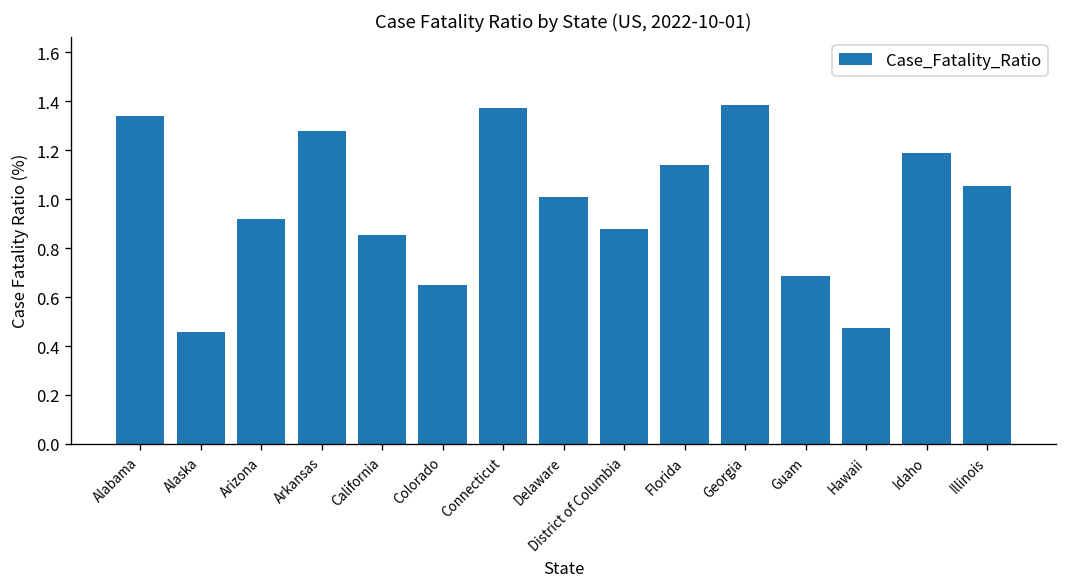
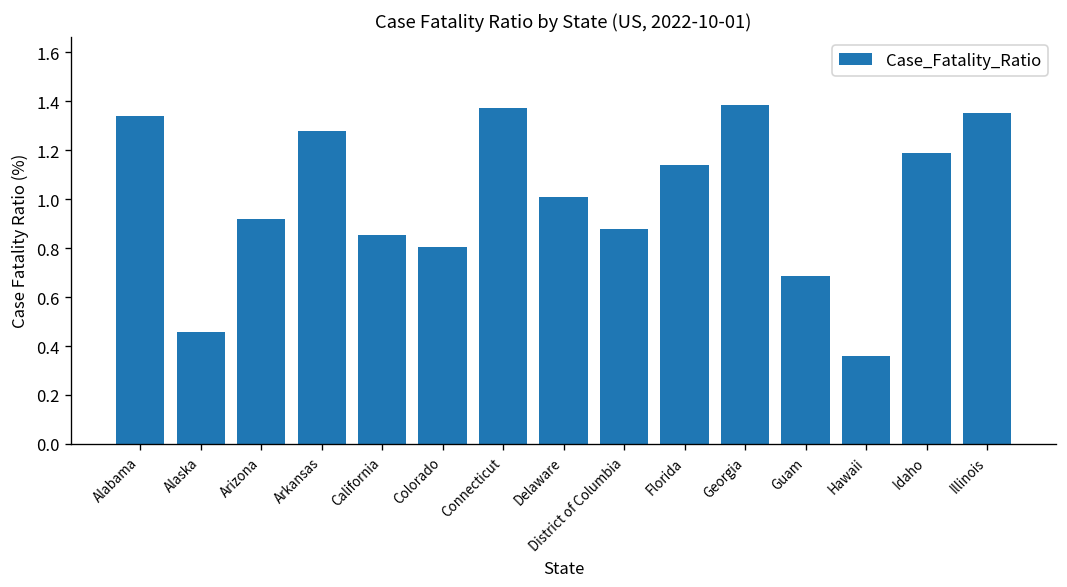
Colorado: 0.65 -> 0.80
Hawaii: 0.47 -> 0.36
Illinois: 1.06 -> 1.35
